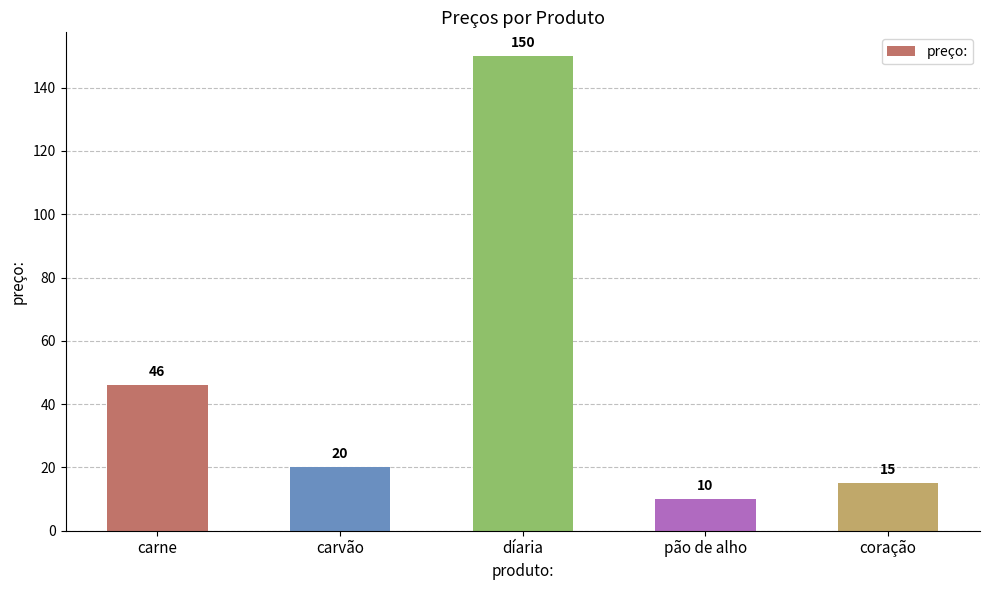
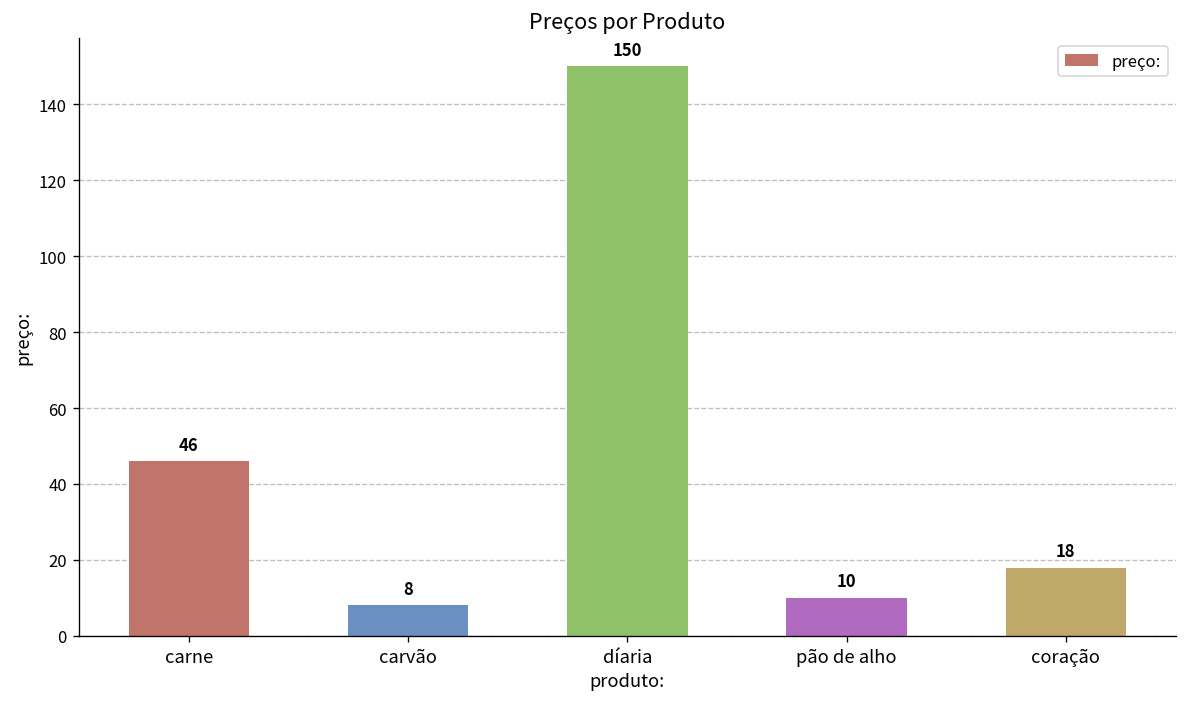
carvão: 20 -> 8
coração: 15 -> 18
